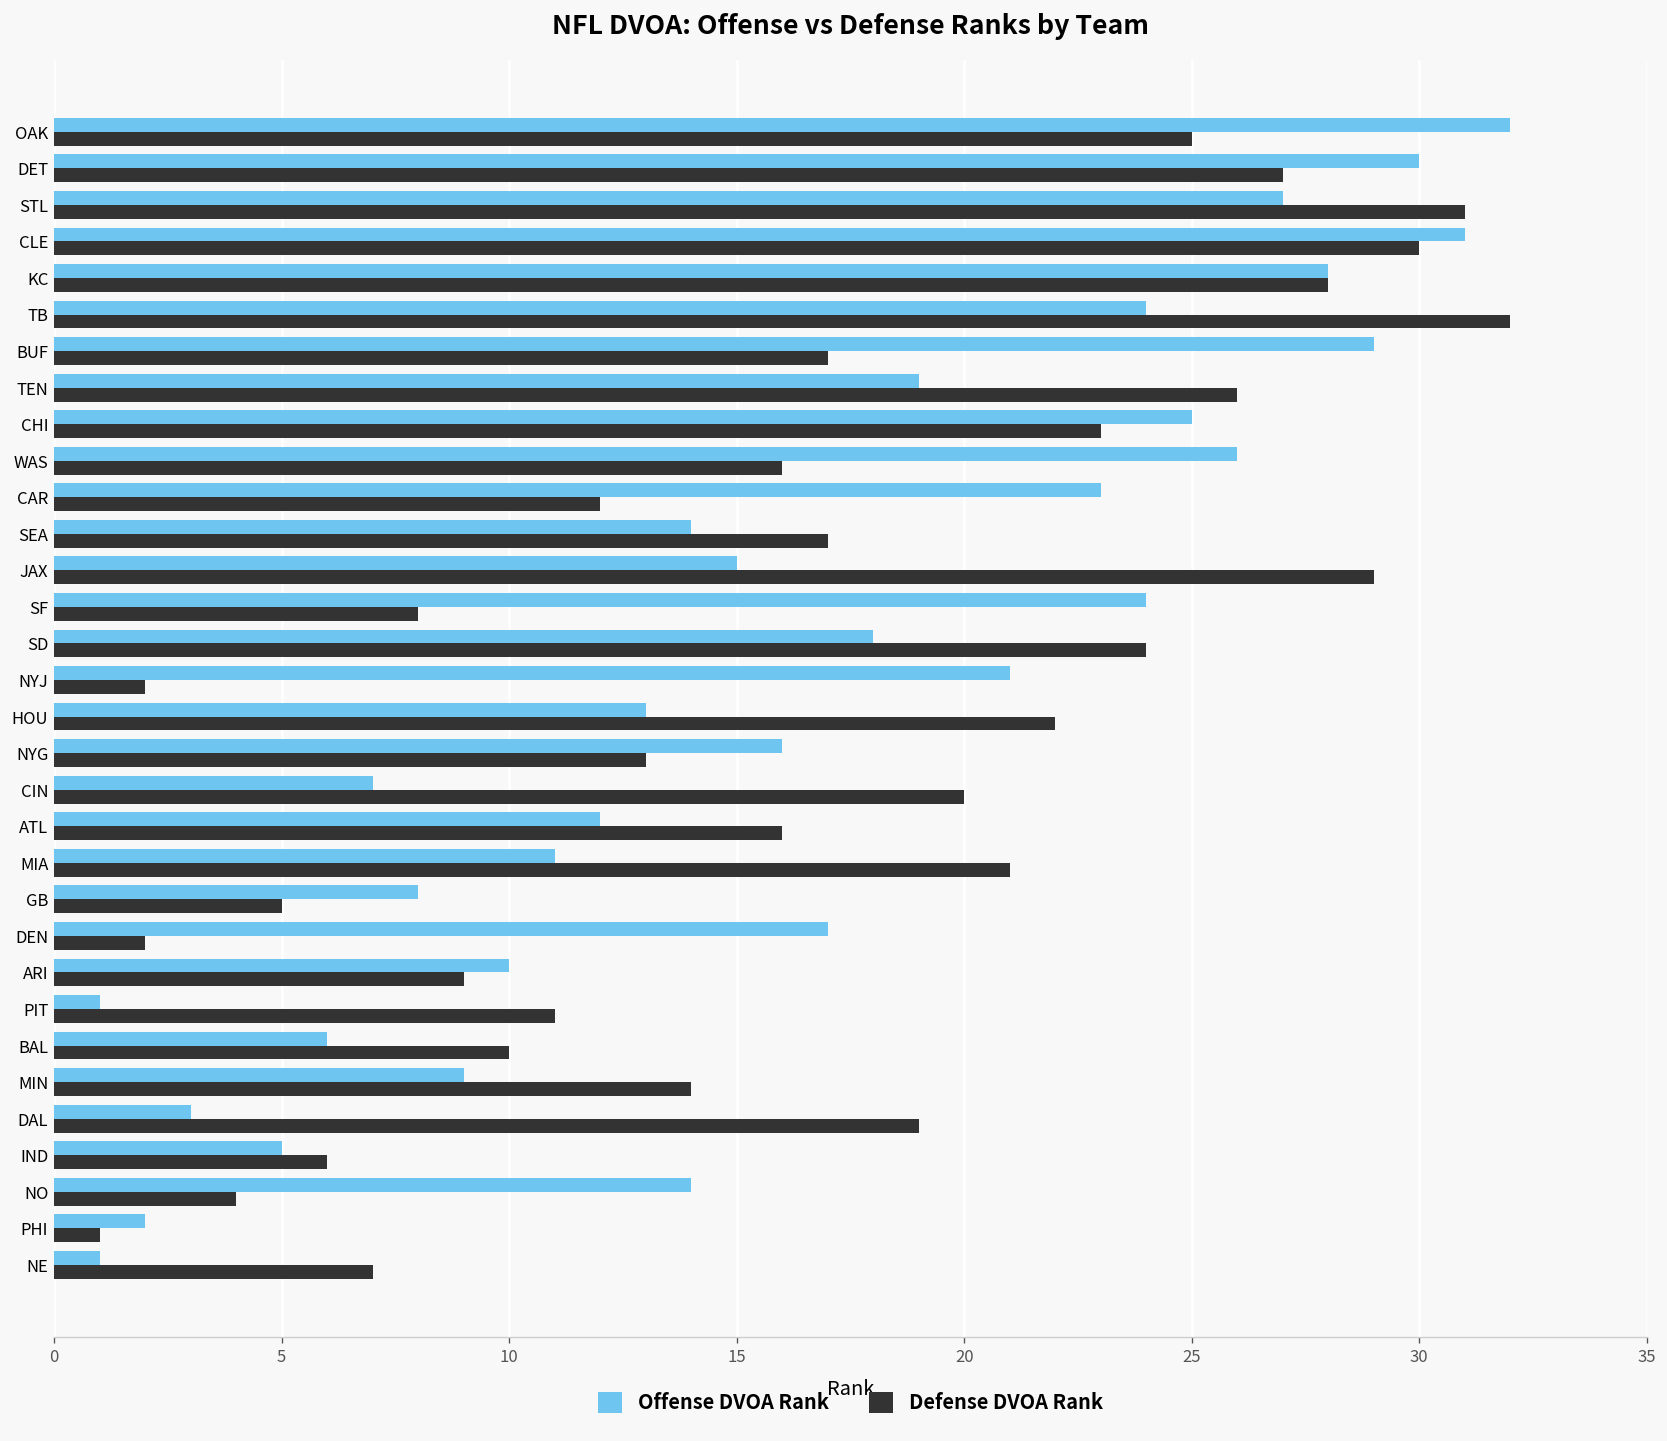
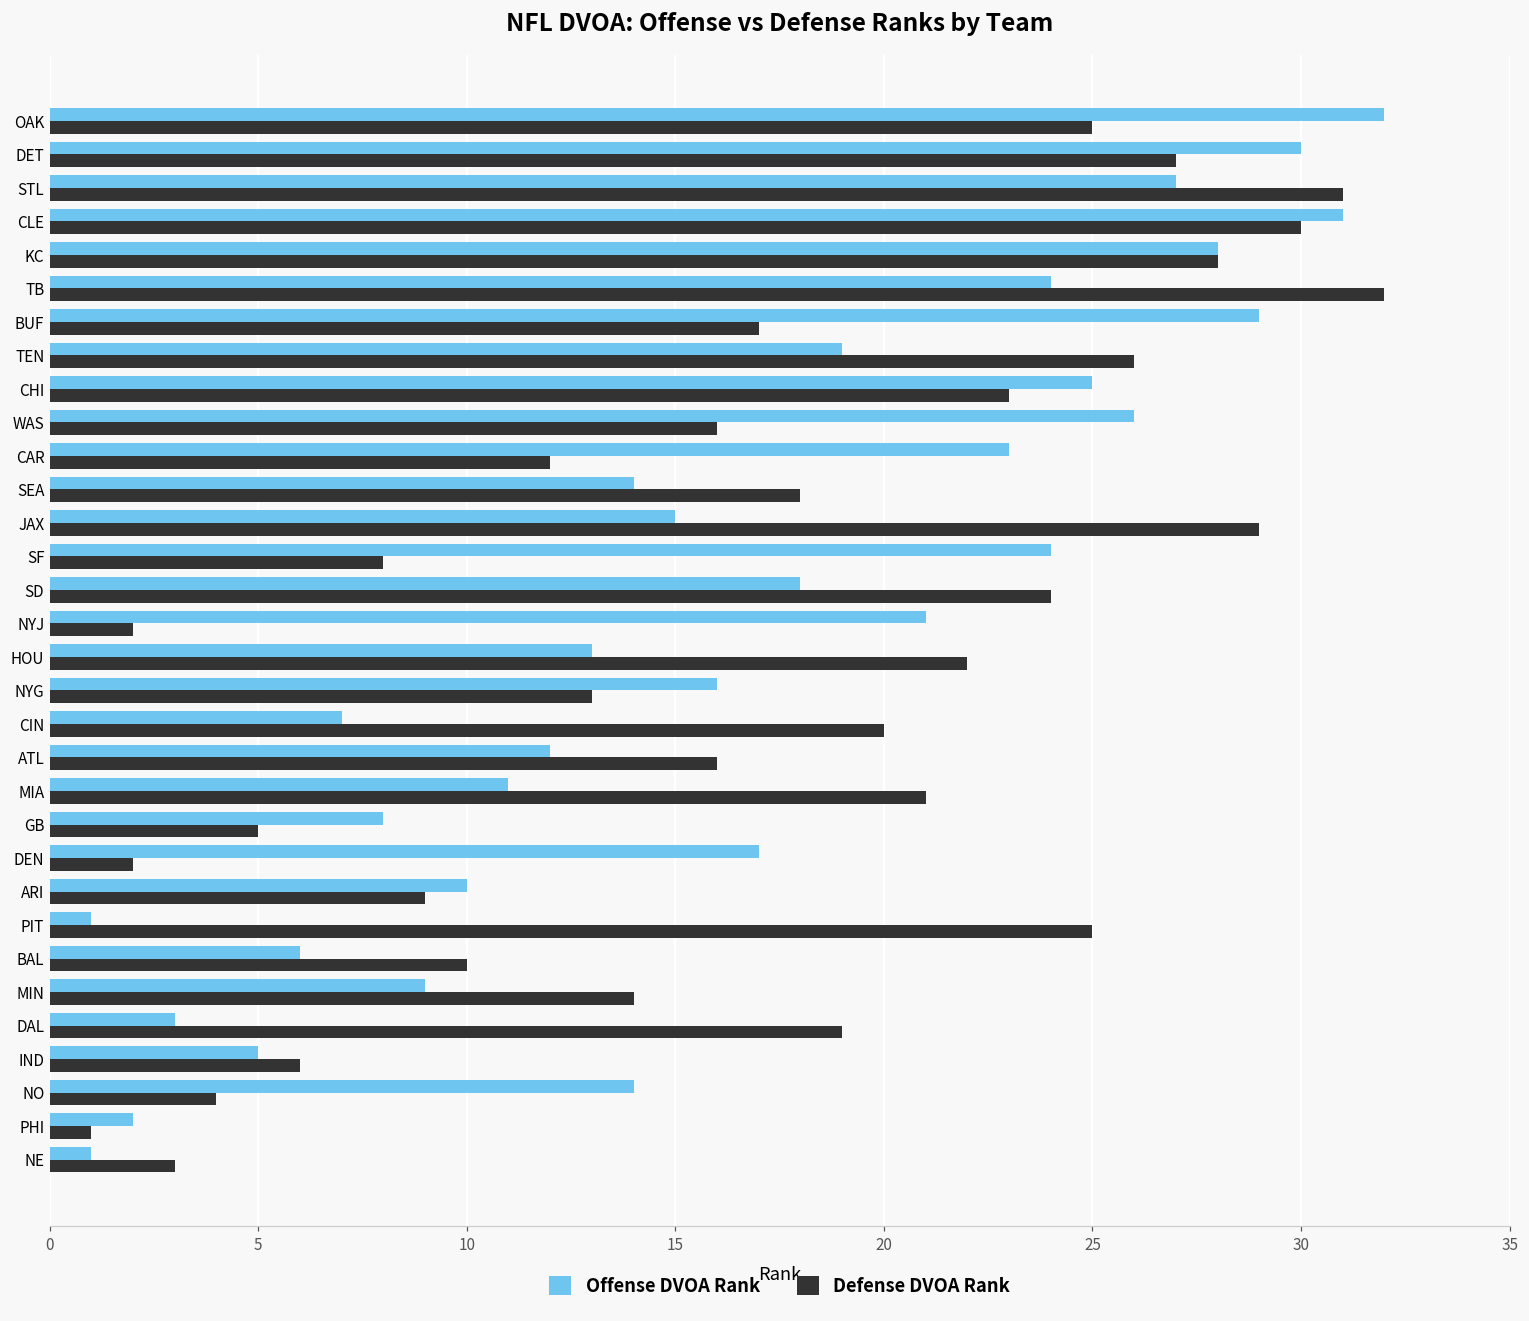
Defense DVOA Rank, SEA: 17 -> 18
Defense DVOA Rank, PIT: 11 -> 25
Defense DVOA Rank, NE: 7 -> 3
